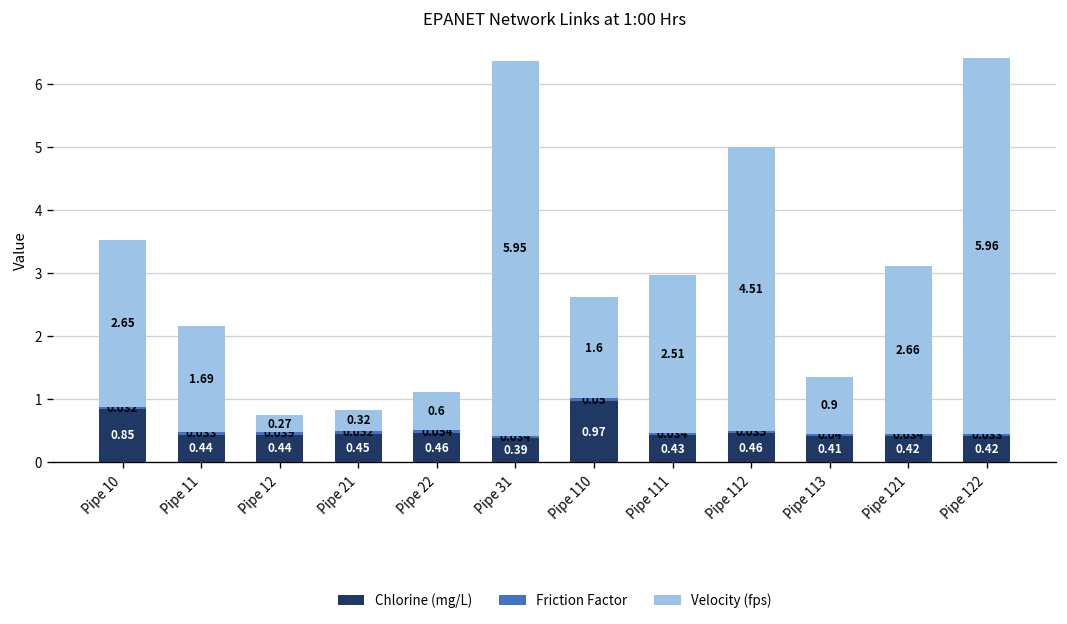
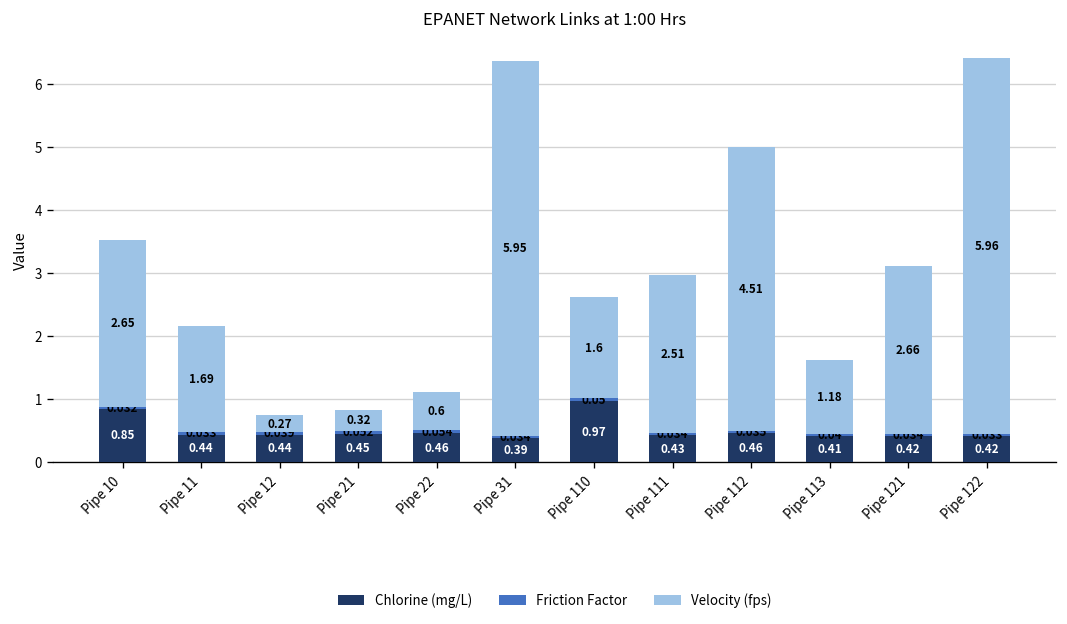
Velocity (fps), Pipe 113: 0.9 -> 1.18
